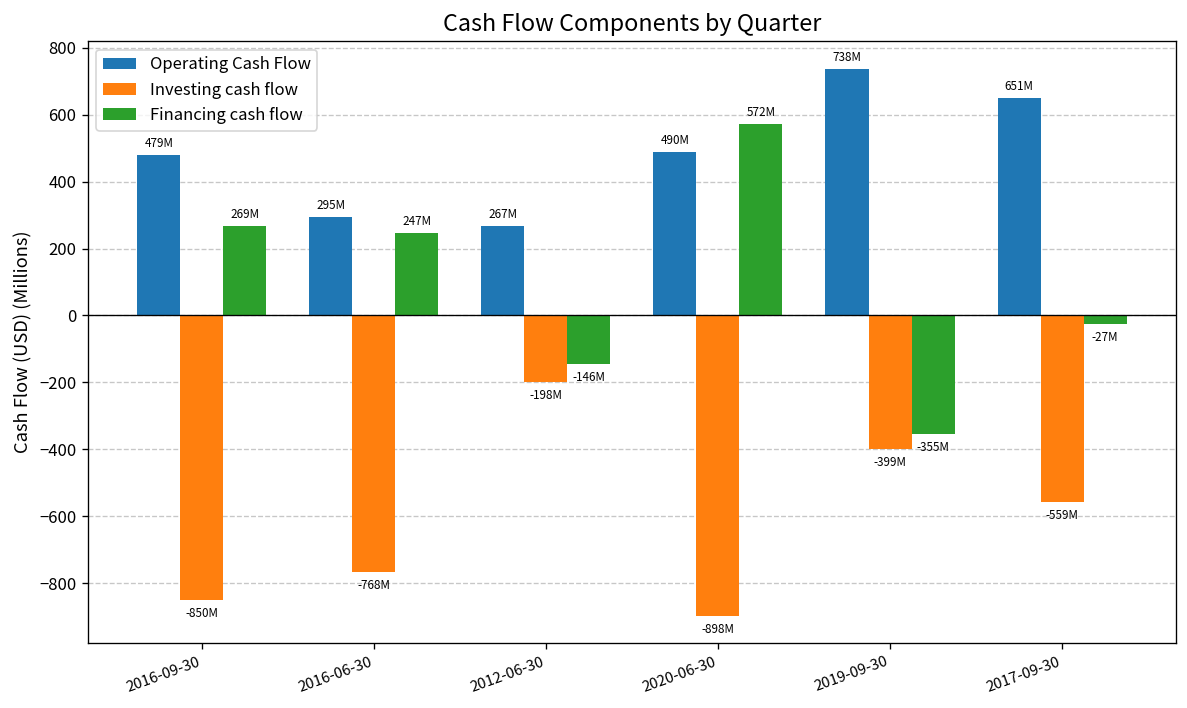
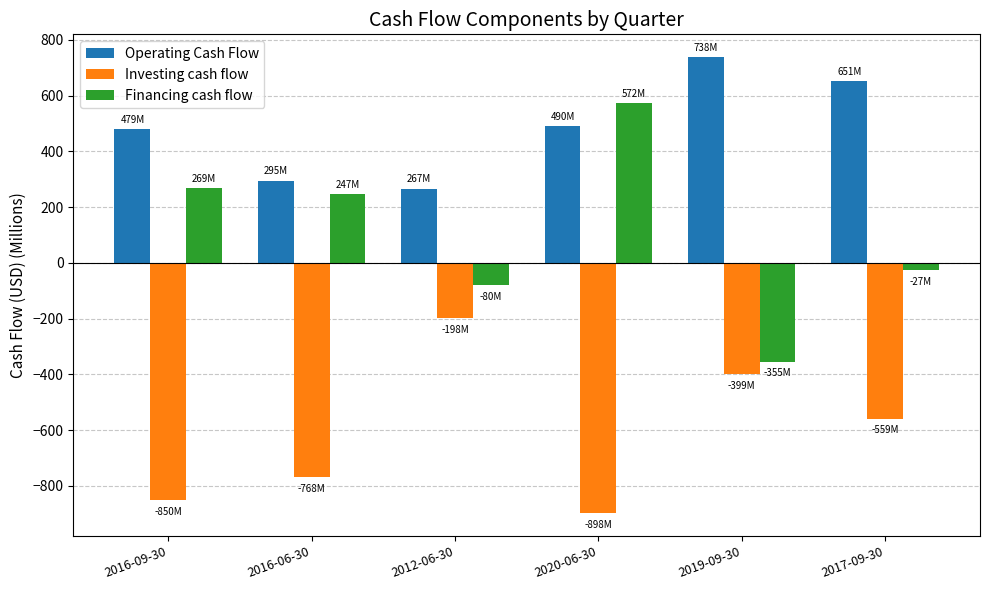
Financing cash flow, 2012-06-30: -146M -> -80M
